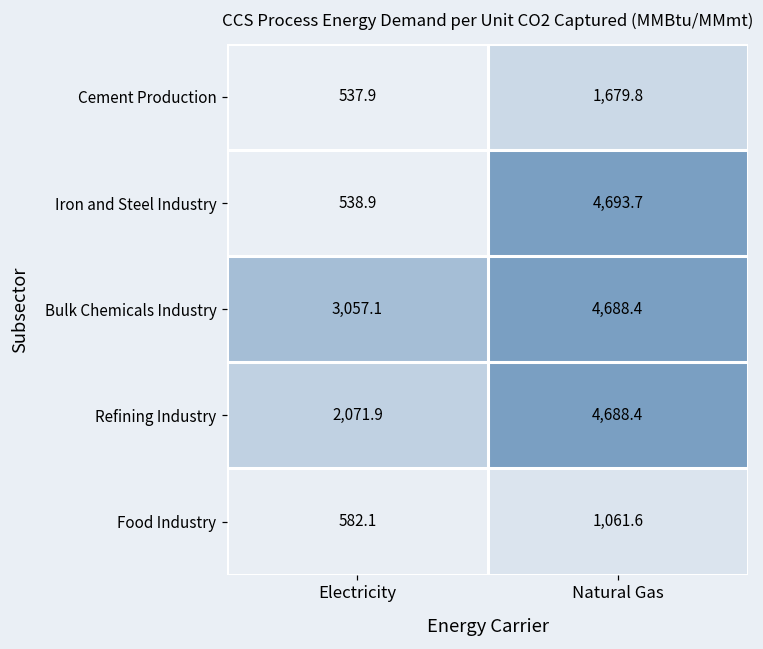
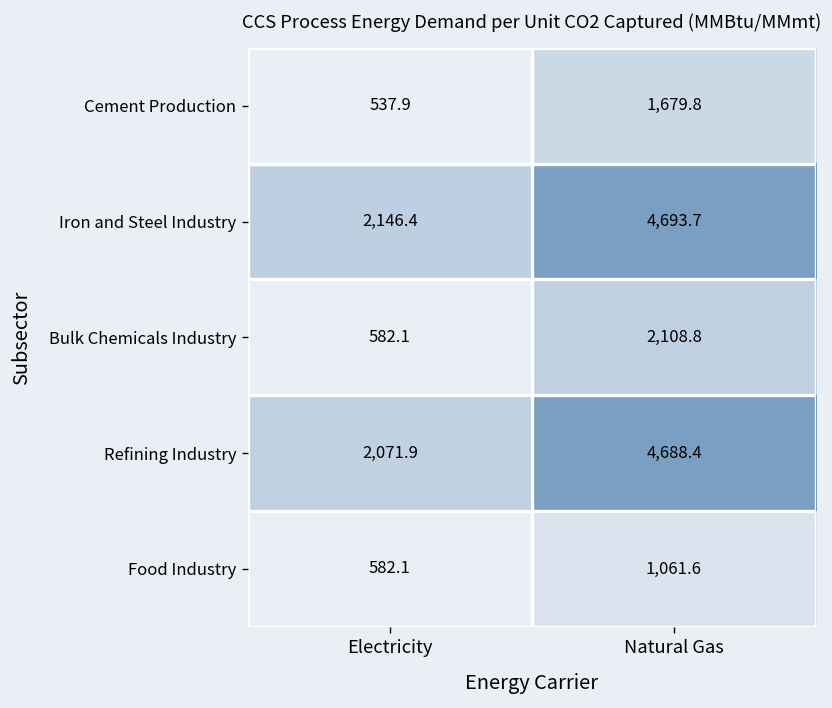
Iron and Steel Industry, Electricity: 538.9 -> 2,146.4
Bulk Chemicals Industry, Electricity: 3,057.1 -> 582.1
Bulk Chemicals Industry, Natural Gas: 4,688.4 -> 2,108.8
